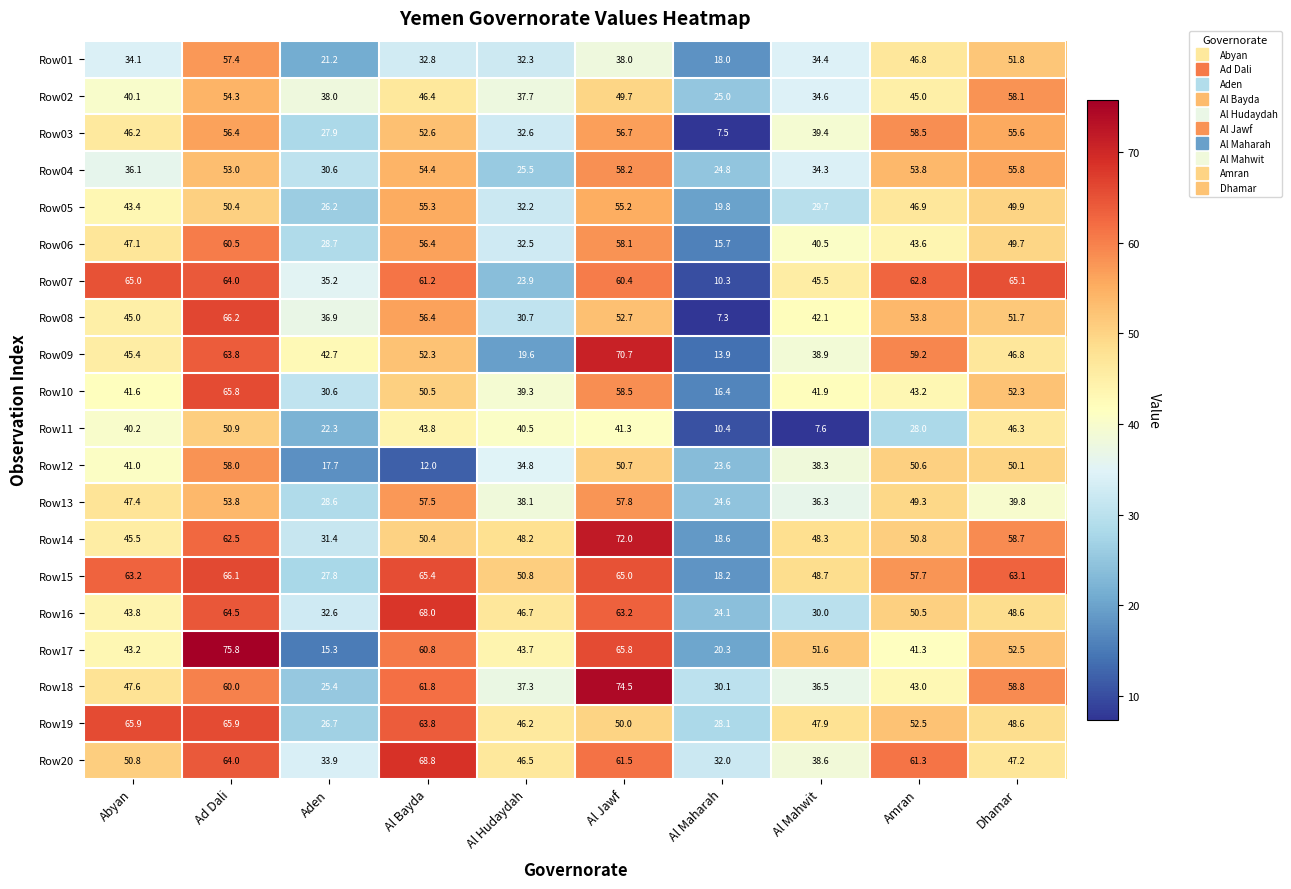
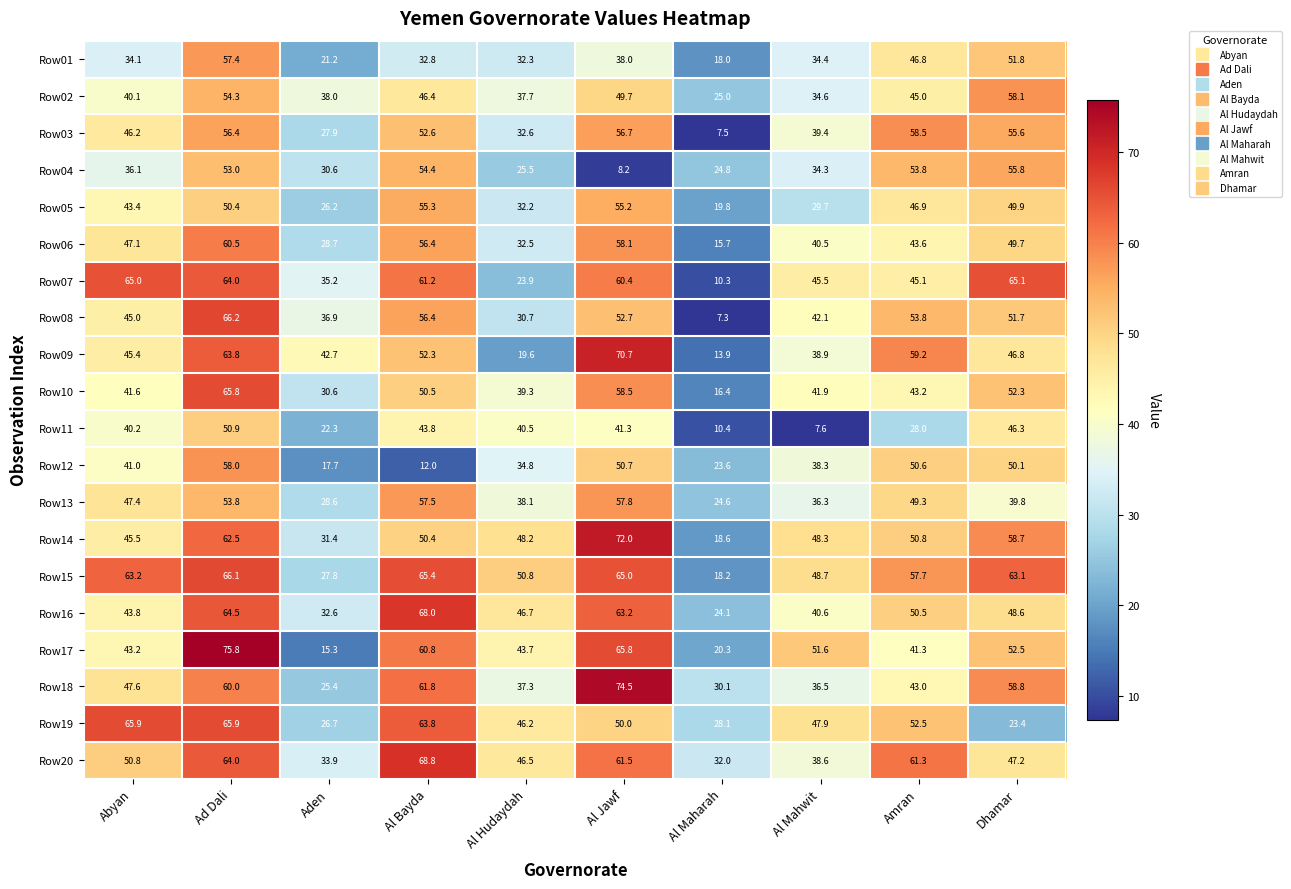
Row04, Al Jawf: 58.2 -> 8.2
Row07, Amran: 62.8 -> 45.1
Row16, Al Mahwit: 30.0 -> 40.6
Row19, Dhamar: 48.6 -> 23.4
